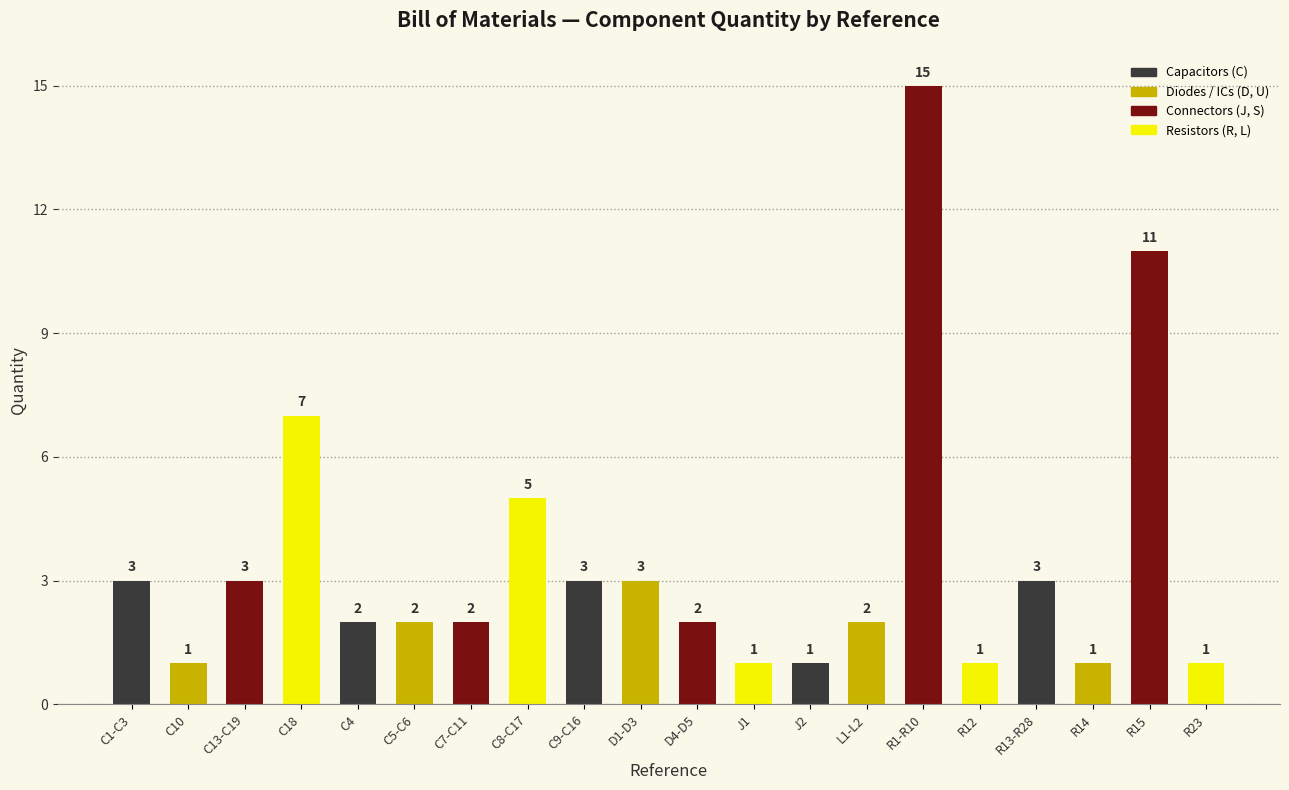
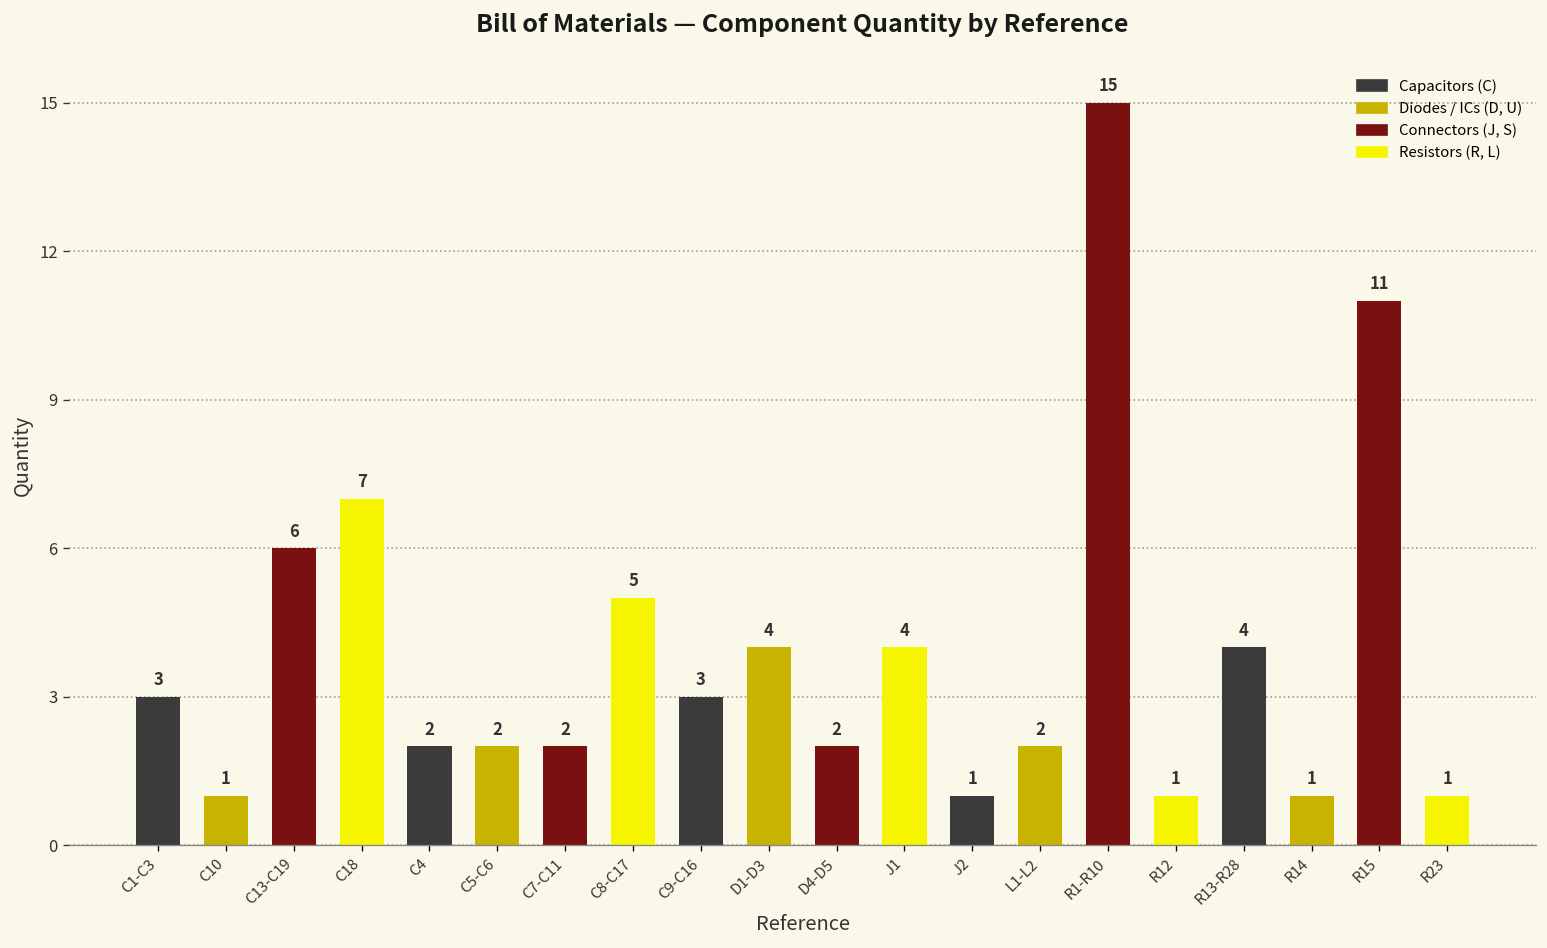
C13-C19: 3 -> 6
D1-D3: 3 -> 4
J1: 1 -> 4
R13-R28: 3 -> 4
